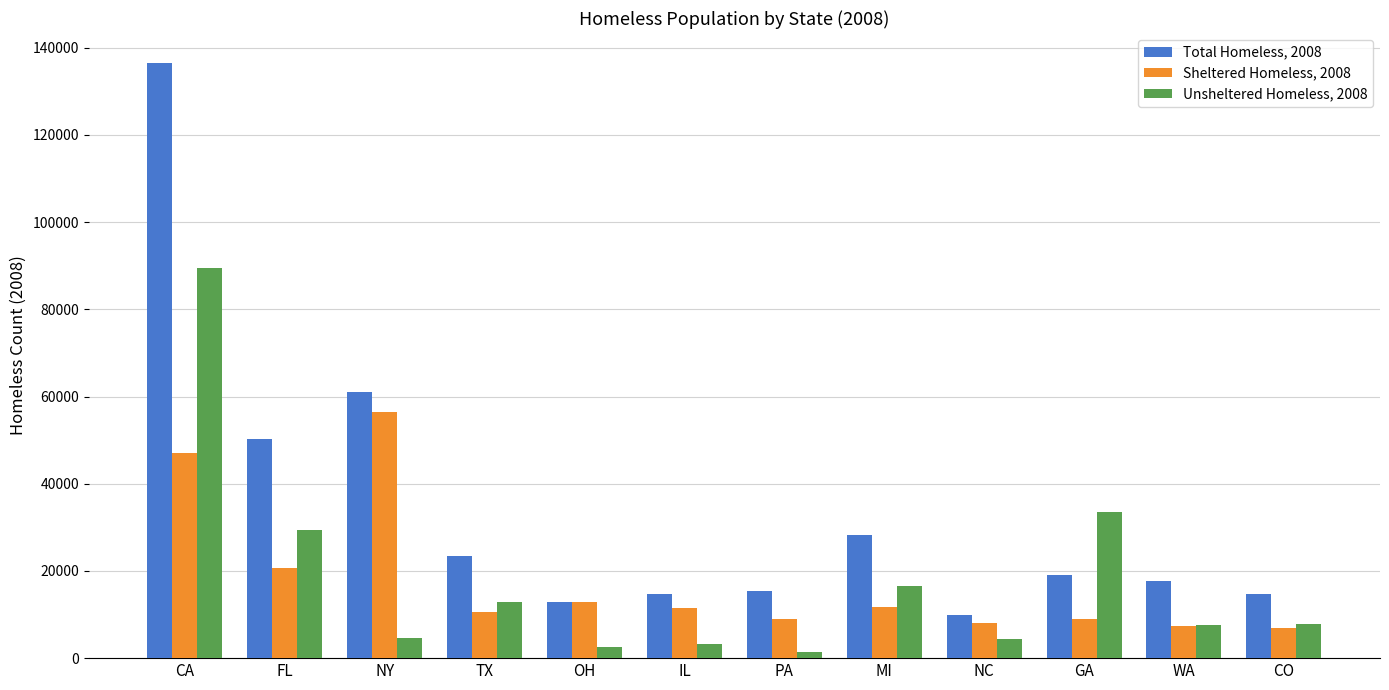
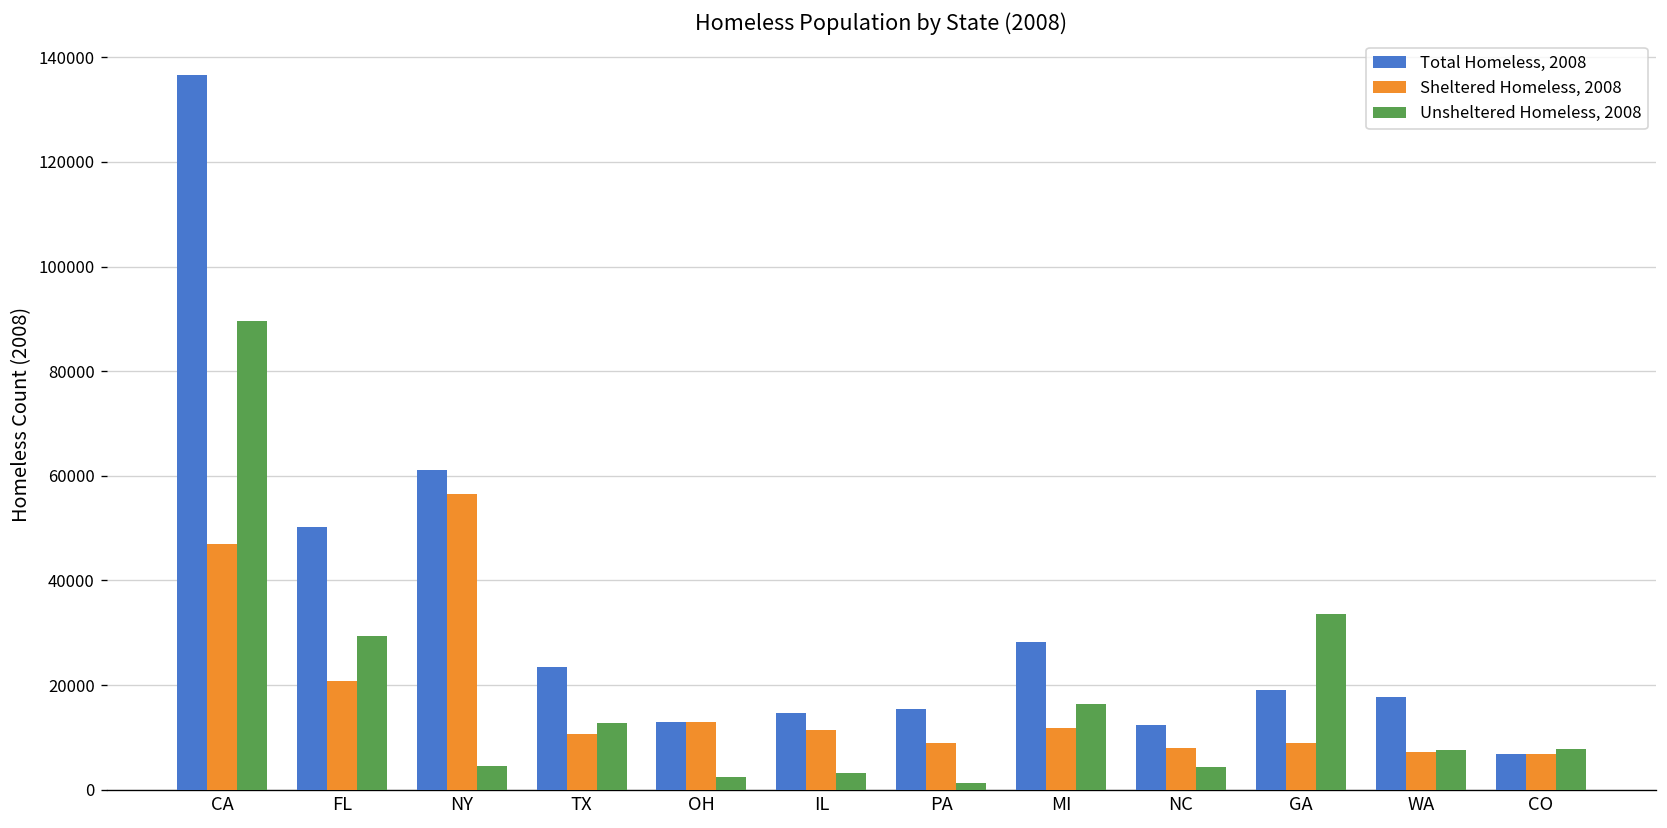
Total Homeless, 2008, NC: 10000 -> 12000
Total Homeless, 2008, CO: 15000 -> 7000
